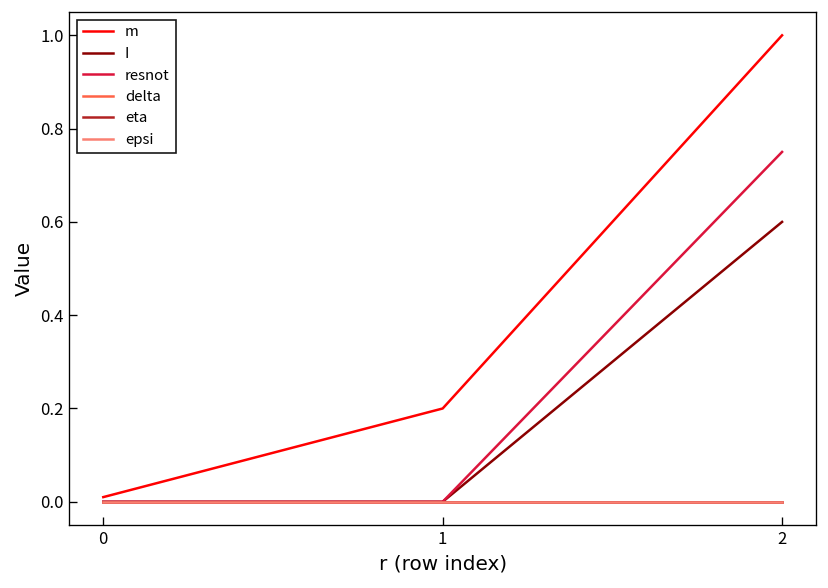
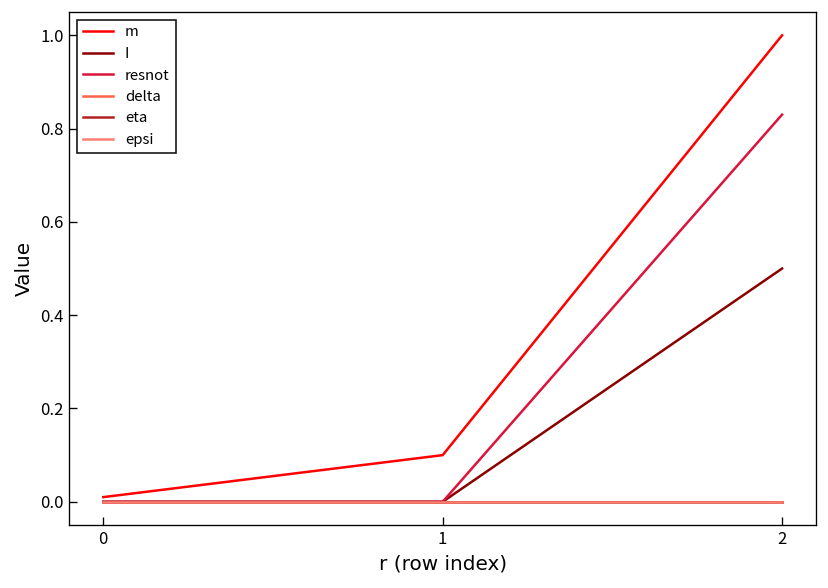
m, 1: 0.2 -> 0.1
I, 2: 0.6 -> 0.5
resnot, 2: 0.75 -> 0.83
